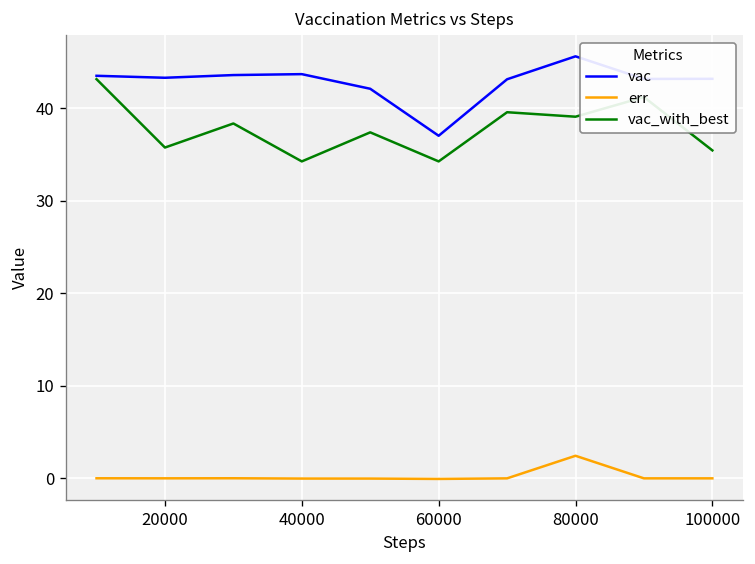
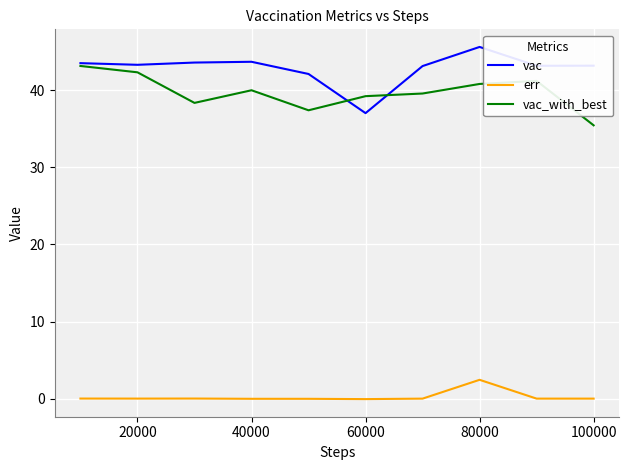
vac_with_best, 20000: 36 -> 42
vac_with_best, 40000: 34 -> 40
vac_with_best, 60000: 34 -> 39
vac_with_best, 80000: 39 -> 41
